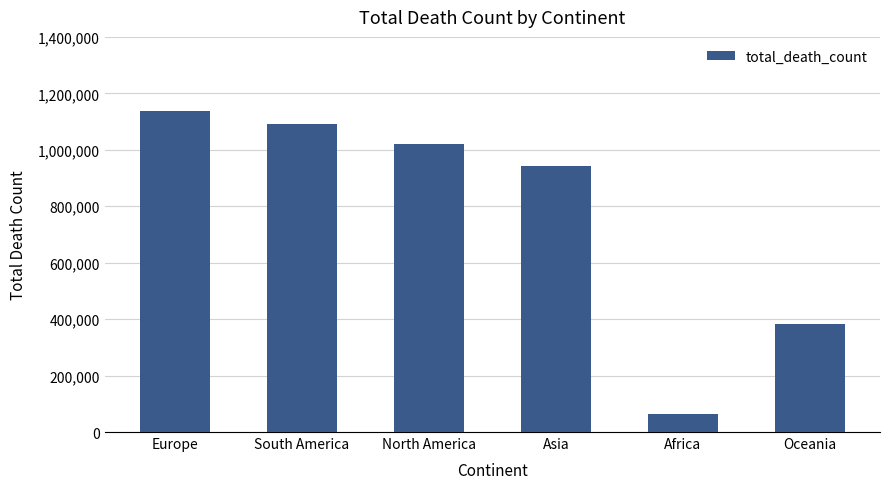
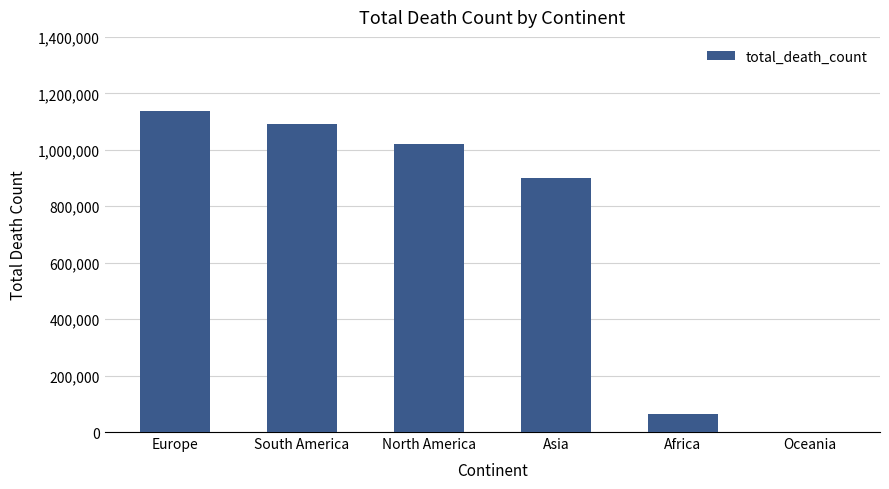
Asia: 940,000 -> 900,000
Oceania: 380,000 -> 0
